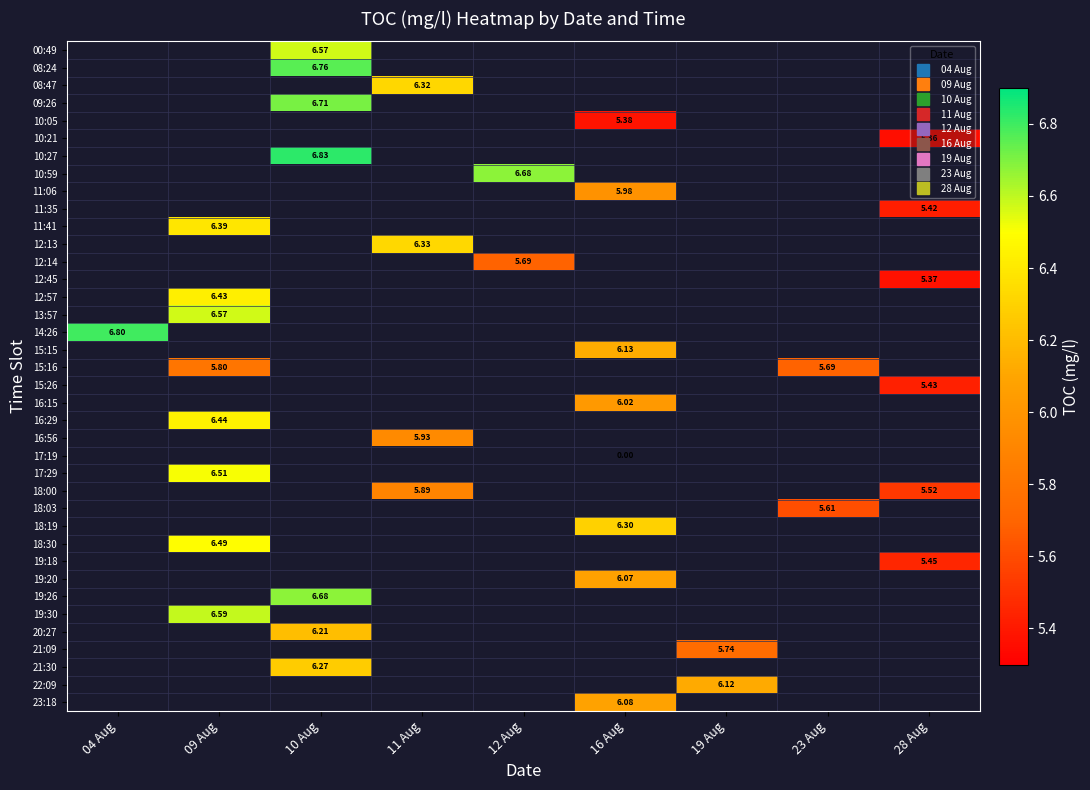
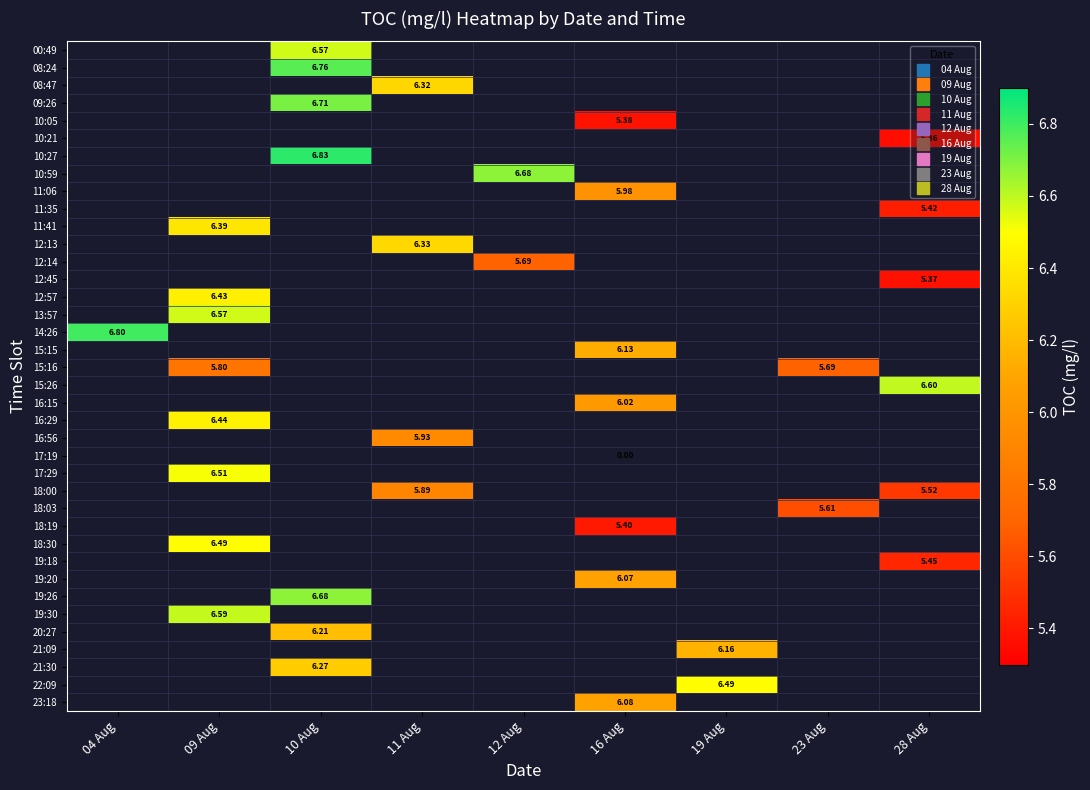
15:26, 28 Aug: 5.43 -> 6.60
18:19, 16 Aug: 6.30 -> 5.40
21:09, 19 Aug: 5.74 -> 6.16
22:09, 19 Aug: 6.12 -> 6.49
